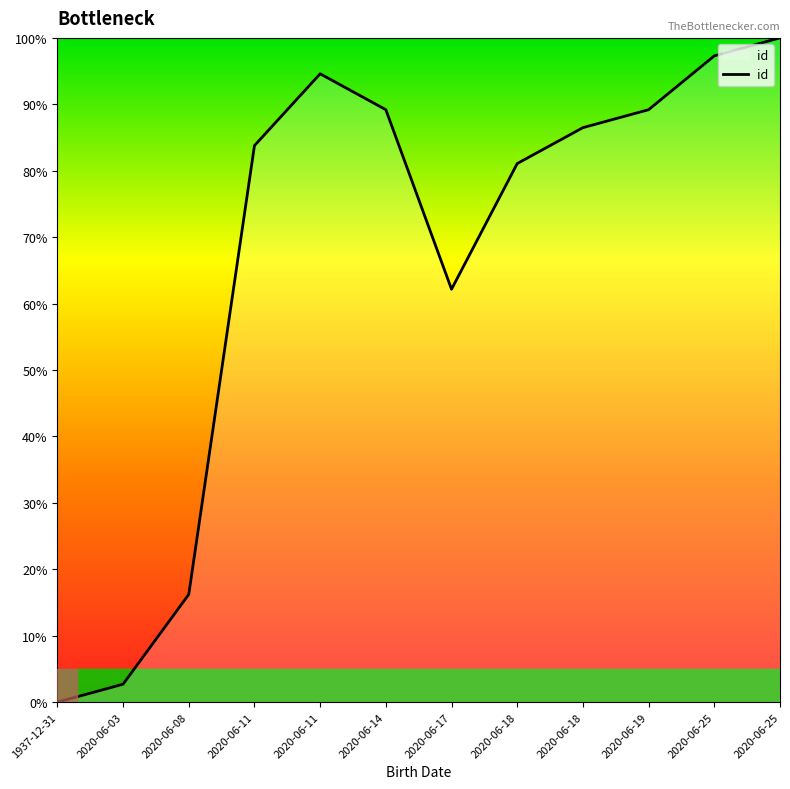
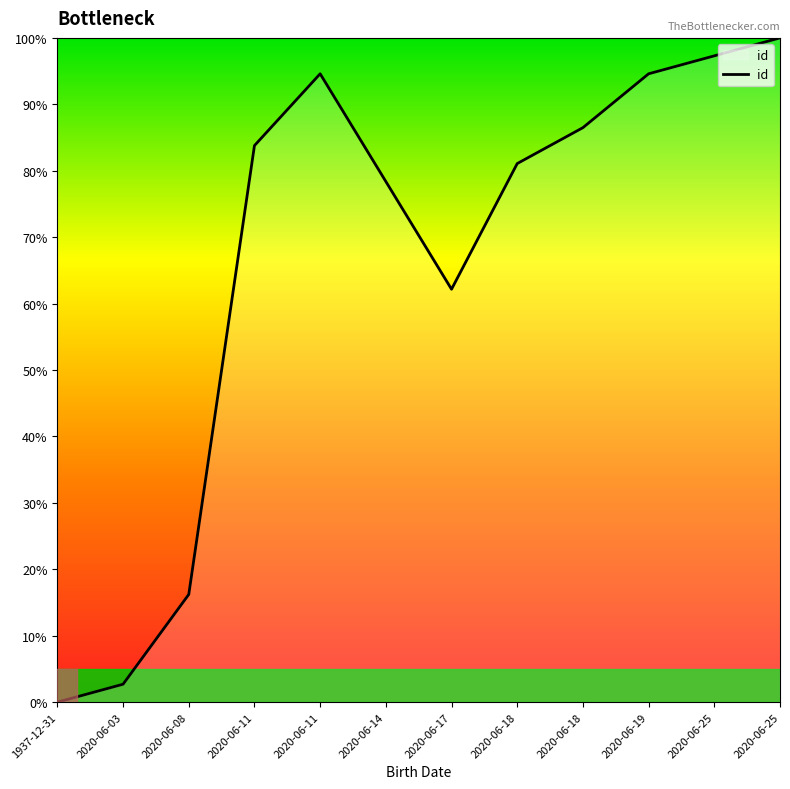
2020-06-14: 89% -> 78%
2020-06-19: 89% -> 95%
